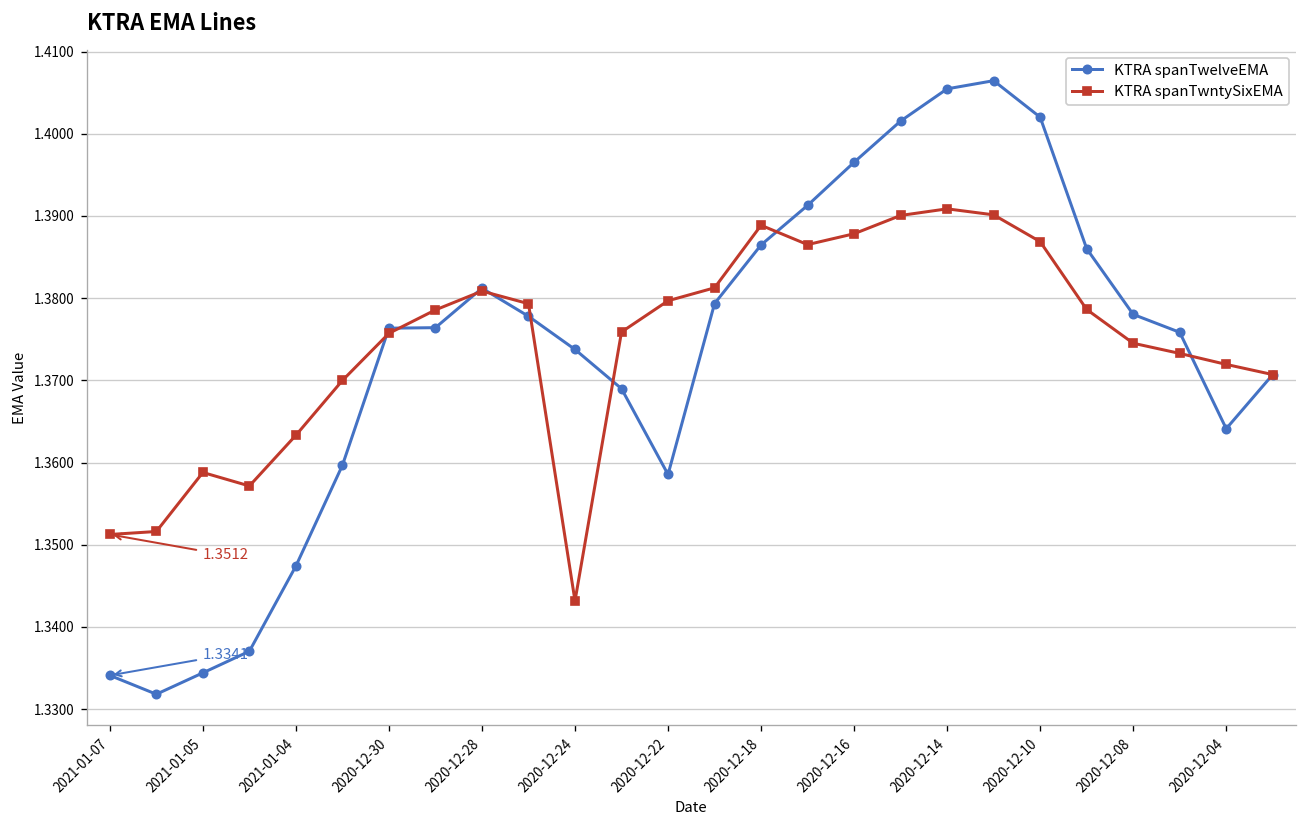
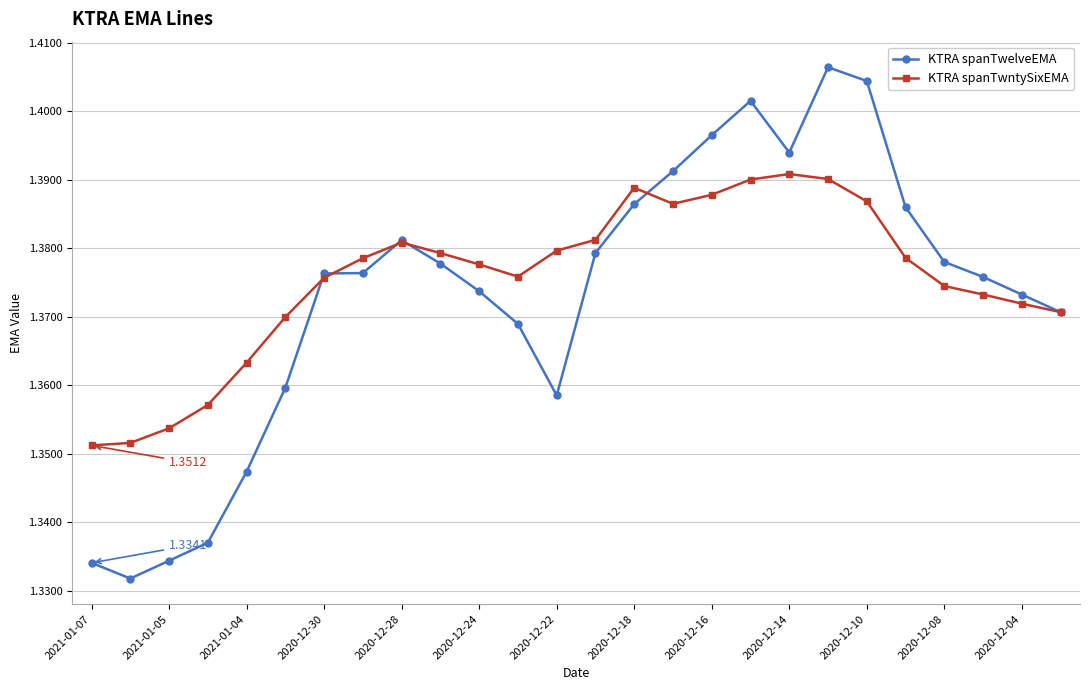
KTRA spanTwntySixEMA, 2021-01-05: 1.359 -> 1.354
KTRA spanTwntySixEMA, 2020-12-24: 1.343 -> 1.378
KTRA spanTwelveEMA, 2020-12-14: 1.405 -> 1.394
KTRA spanTwelveEMA, 2020-12-10: 1.402 -> 1.404
KTRA spanTwelveEMA, 2020-12-04: 1.364 -> 1.373
